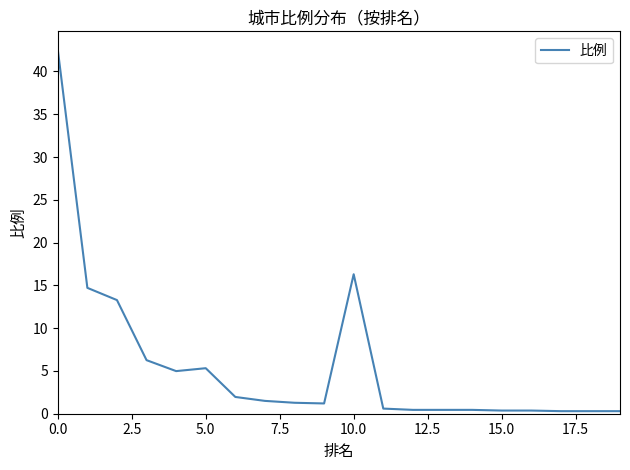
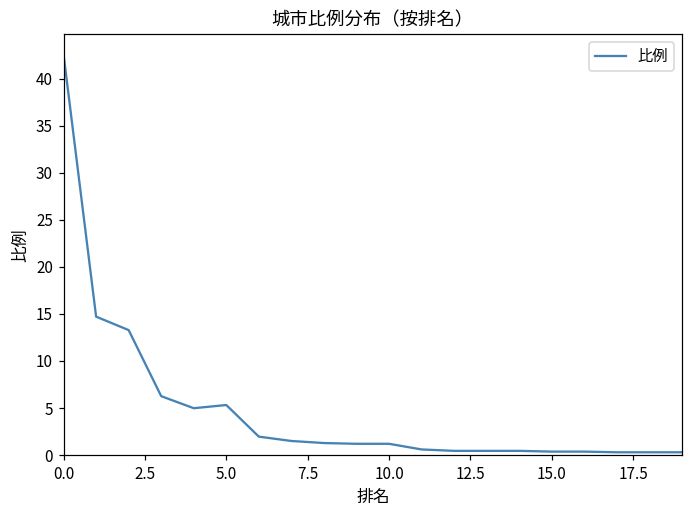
10.0: 16 -> 1
